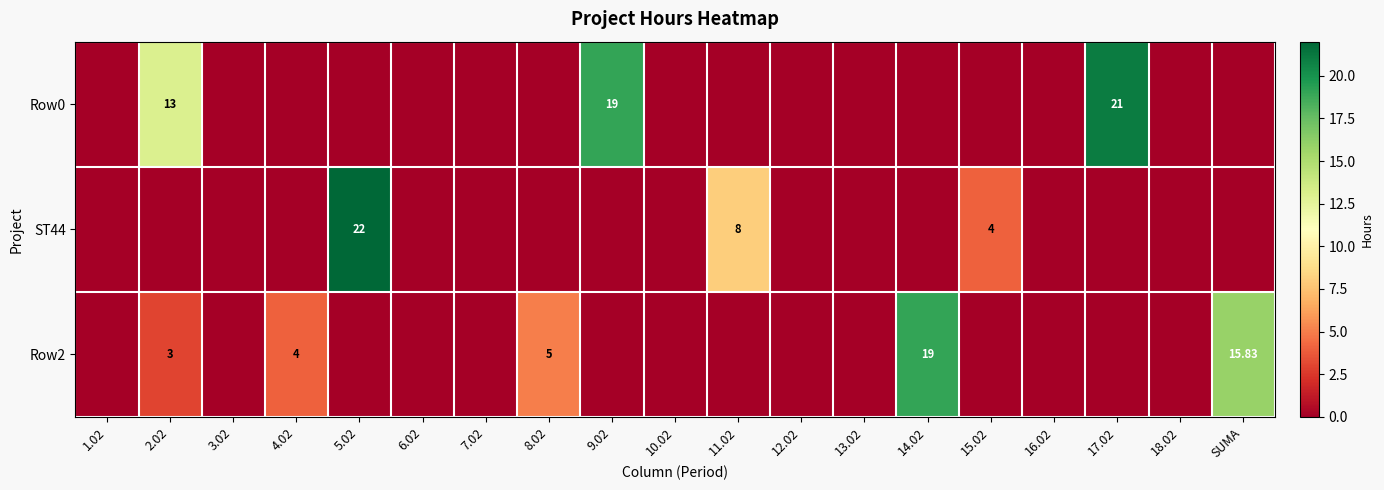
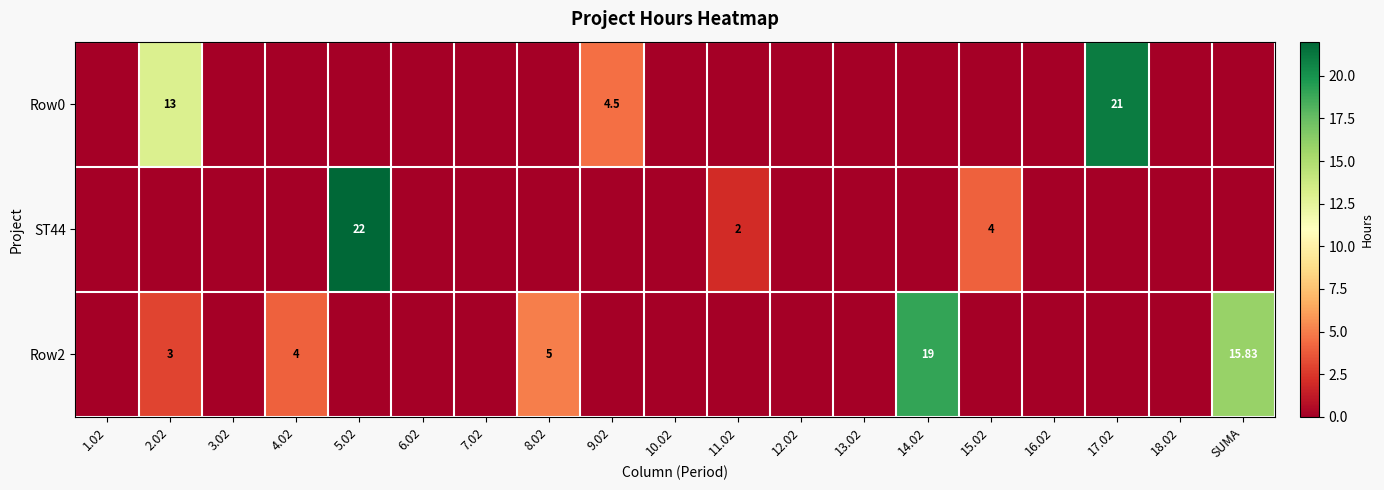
Row0, 9.02: 19 -> 4.5
ST44, 11.02: 8 -> 2
